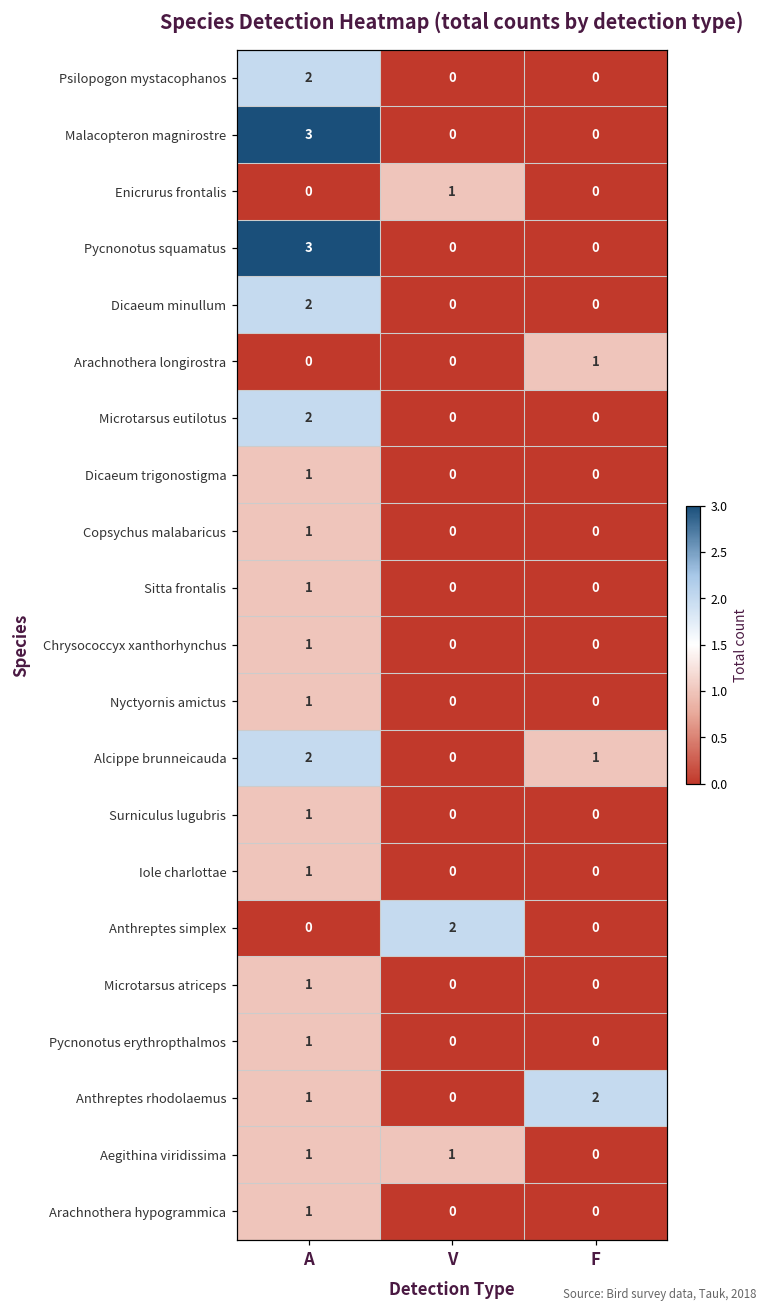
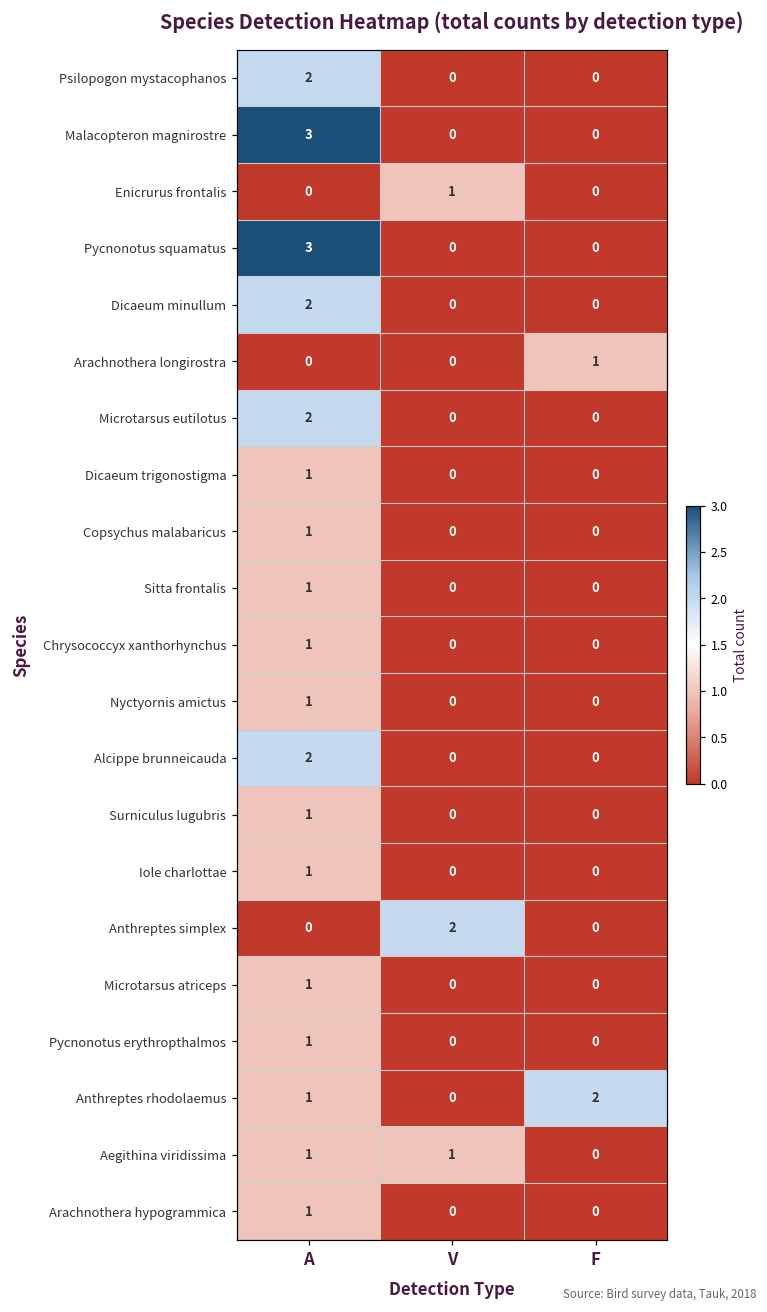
Alcippe brunneicauda, F: 1 -> 0
